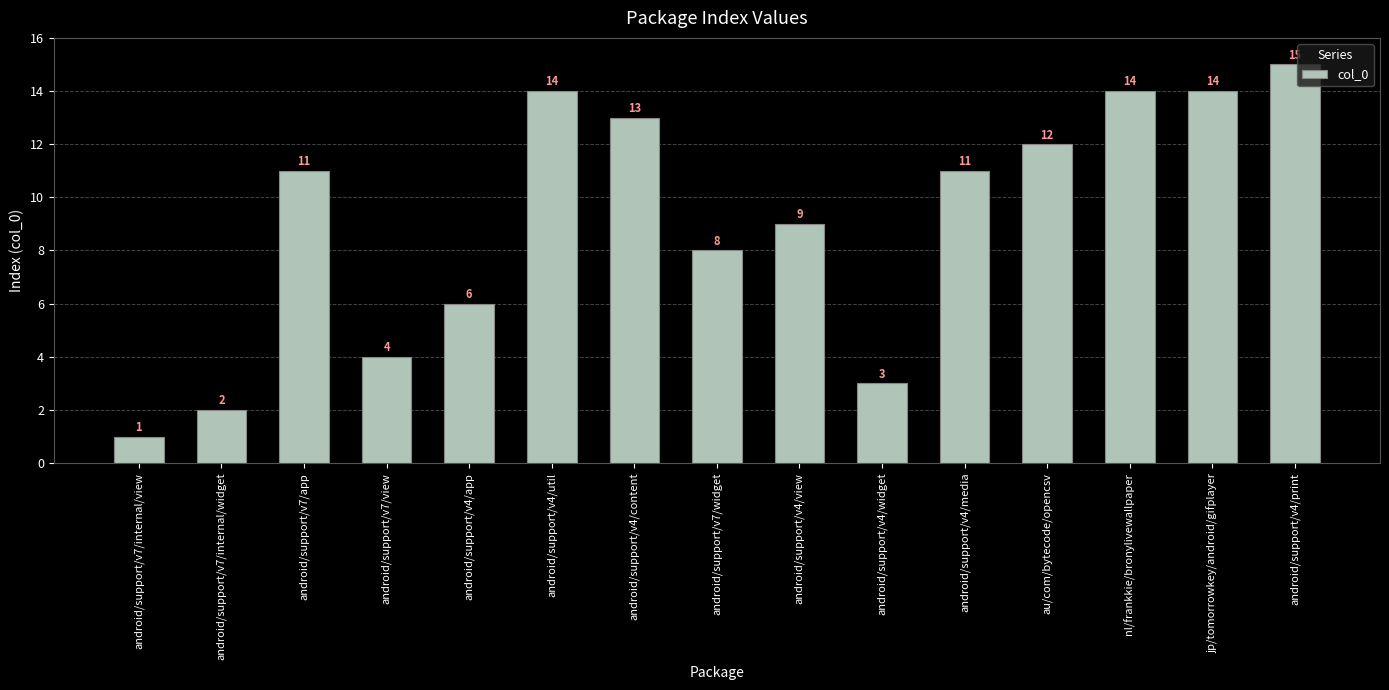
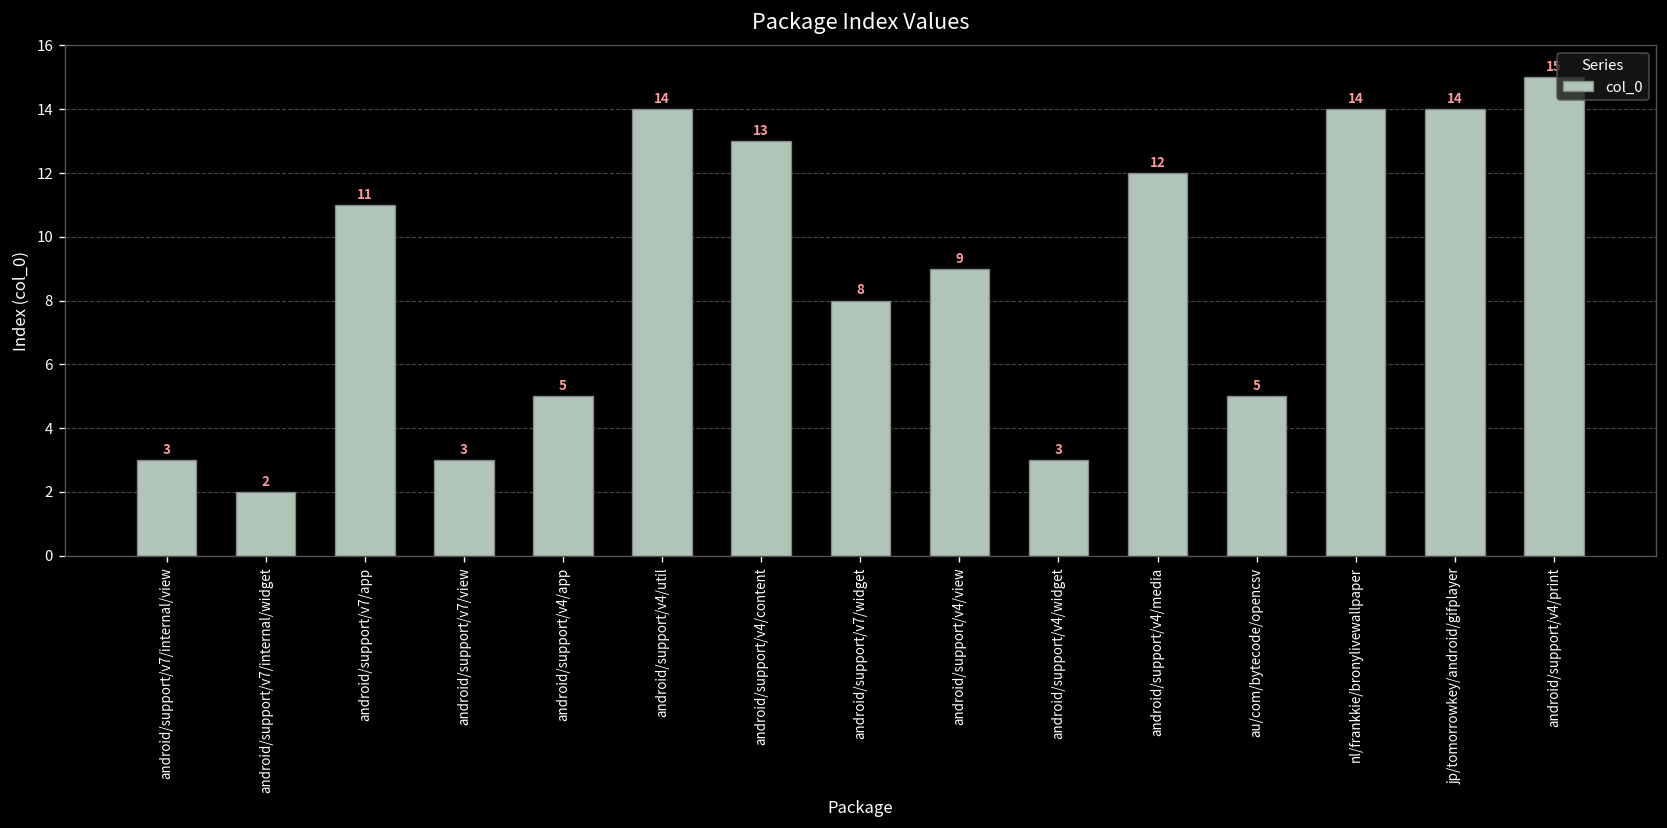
android/support/v7/internal/view: 1 -> 3
android/support/v7/view: 4 -> 3
android/support/v4/app: 6 -> 5
android/support/v4/media: 11 -> 12
au/com/bytecode/opencsv: 12 -> 5
